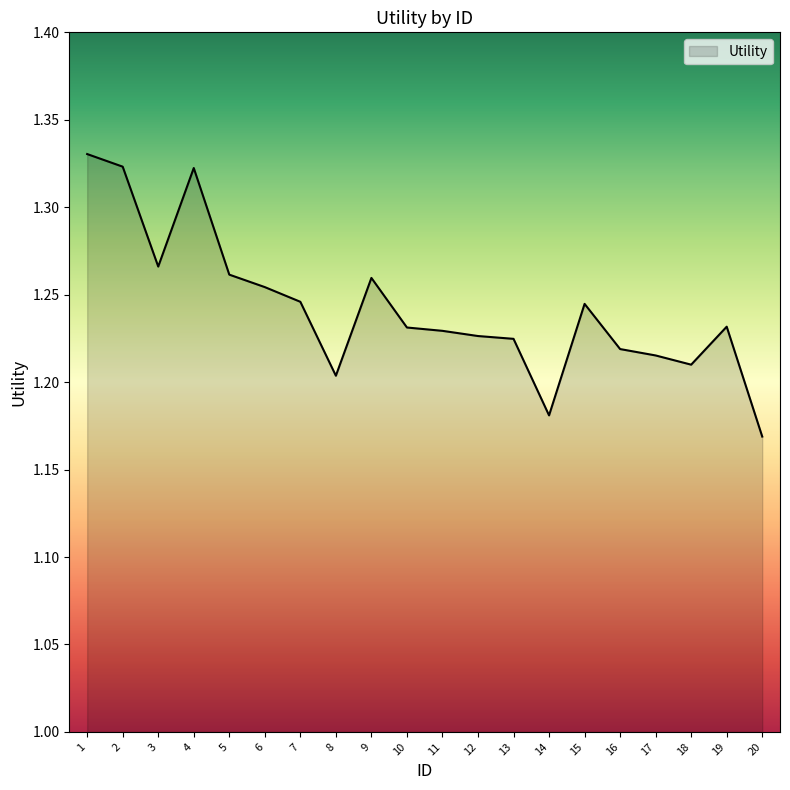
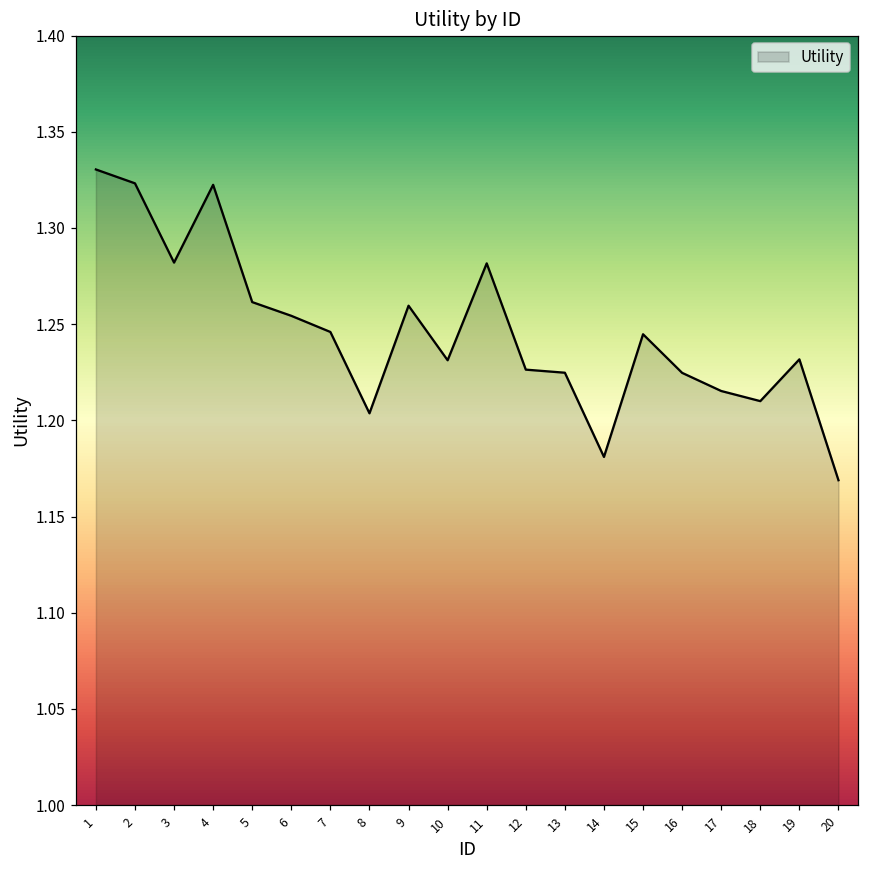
3: 1.266 -> 1.282
11: 1.229 -> 1.282
16: 1.219 -> 1.225
